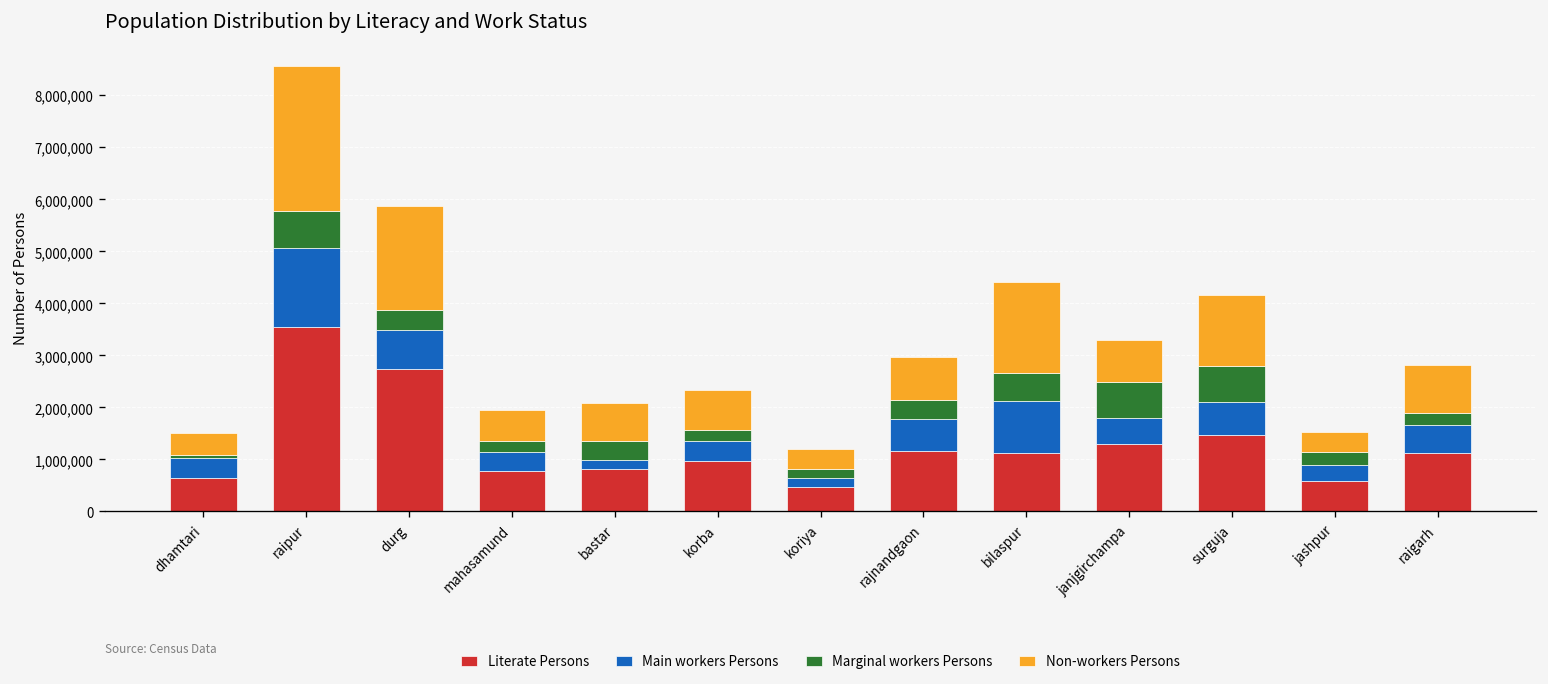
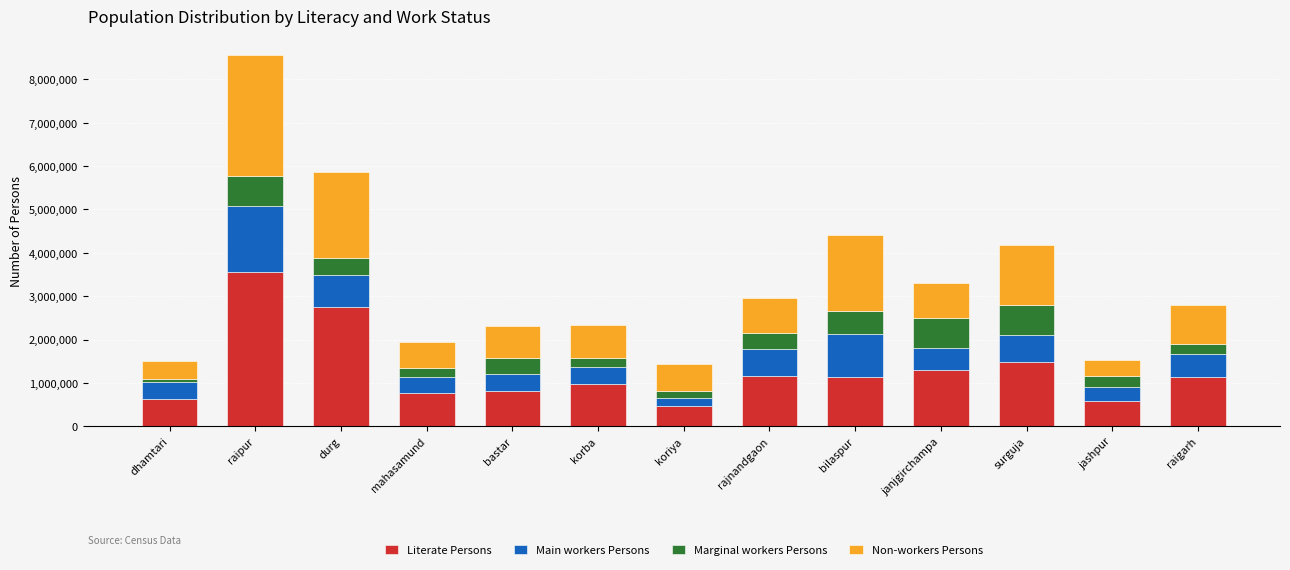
Main workers Persons, bastar: 200,000 -> 400,000
Non-workers Persons, koriya: 400,000 -> 600,000
